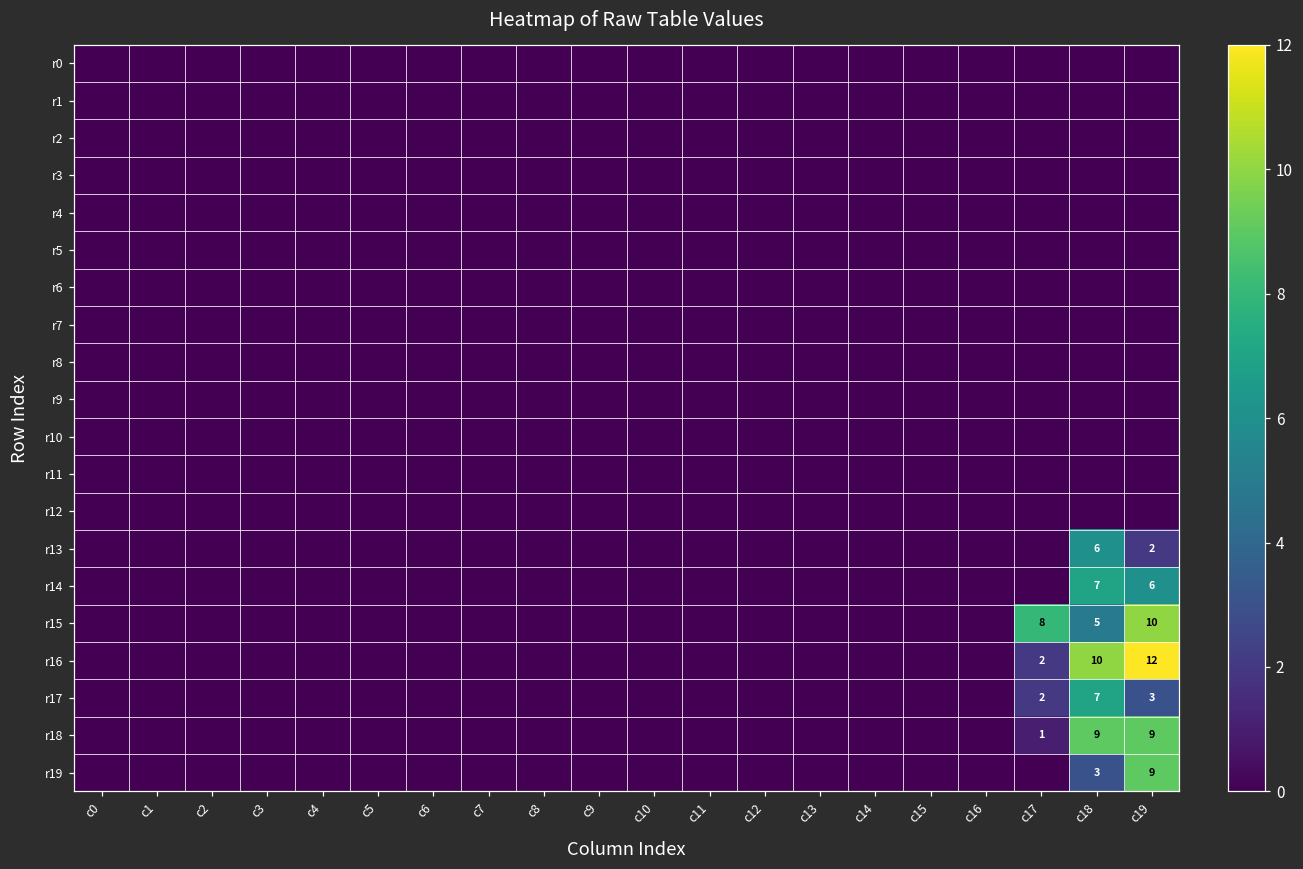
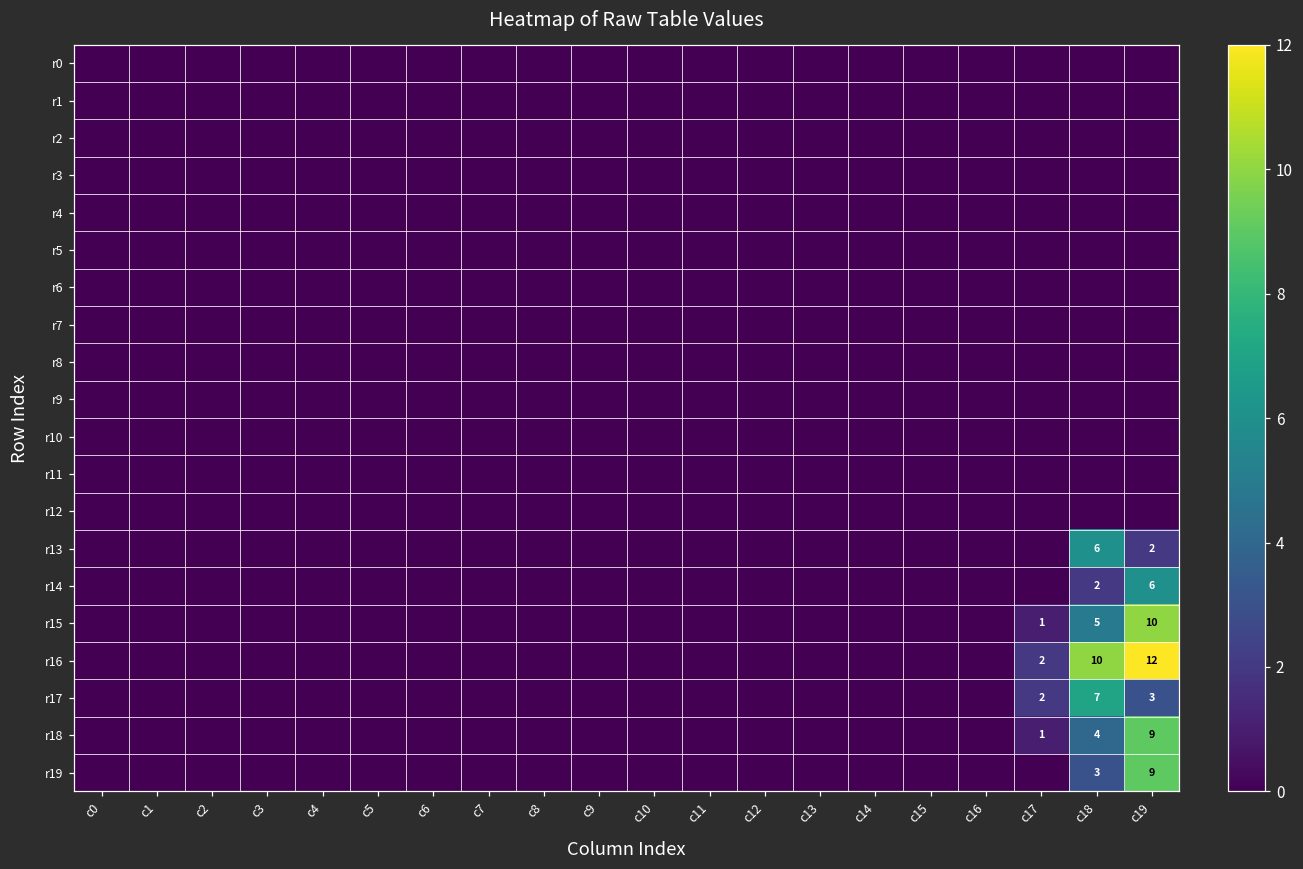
r14, c18: 7 -> 2
r15, c17: 8 -> 1
r18, c18: 9 -> 4
